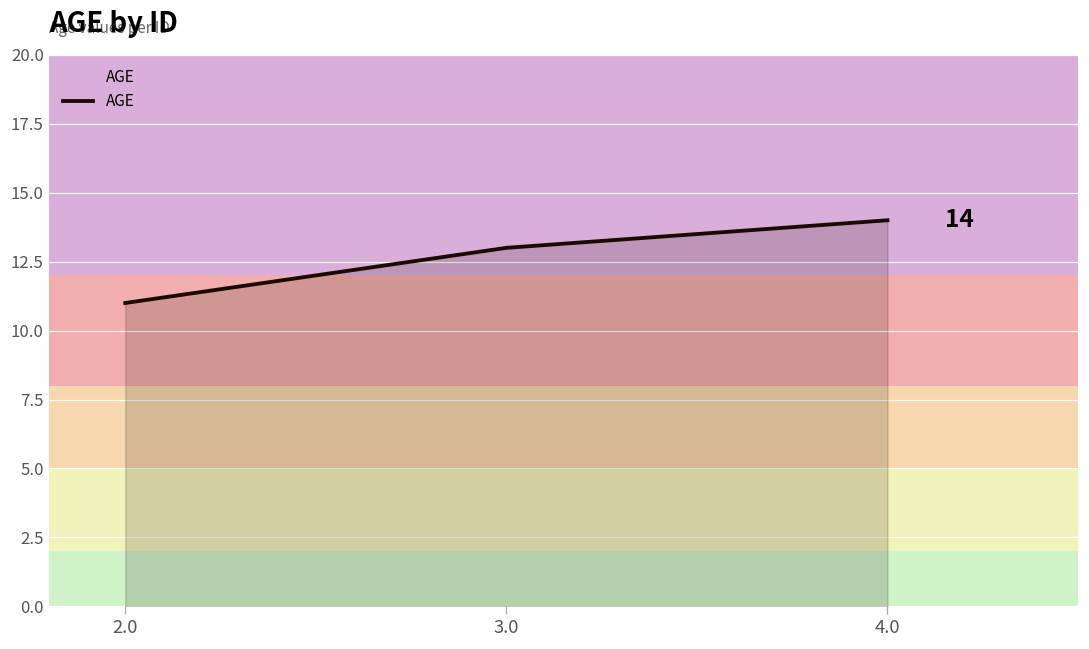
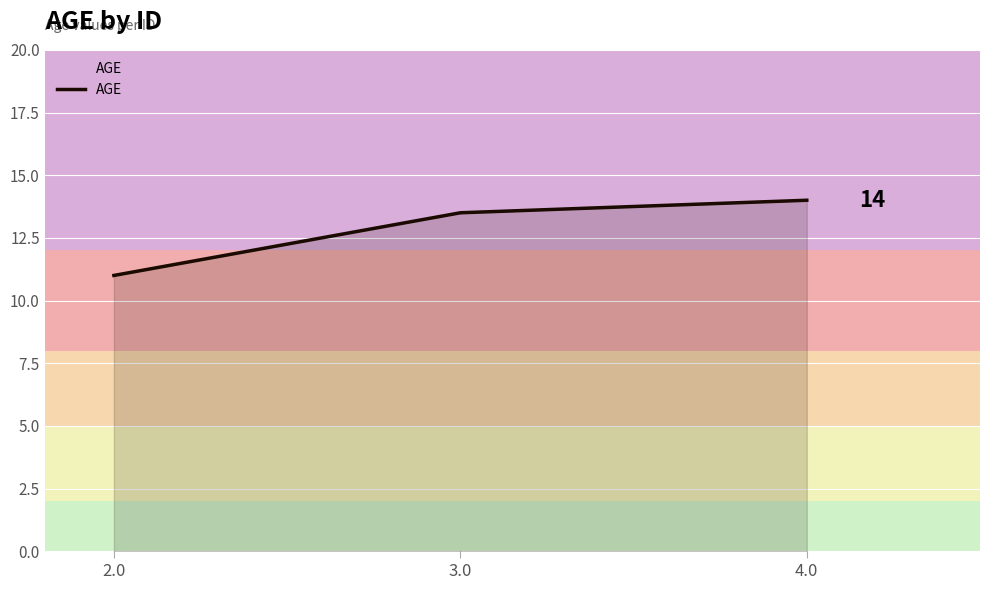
3.0: 13.0 -> 13.5
